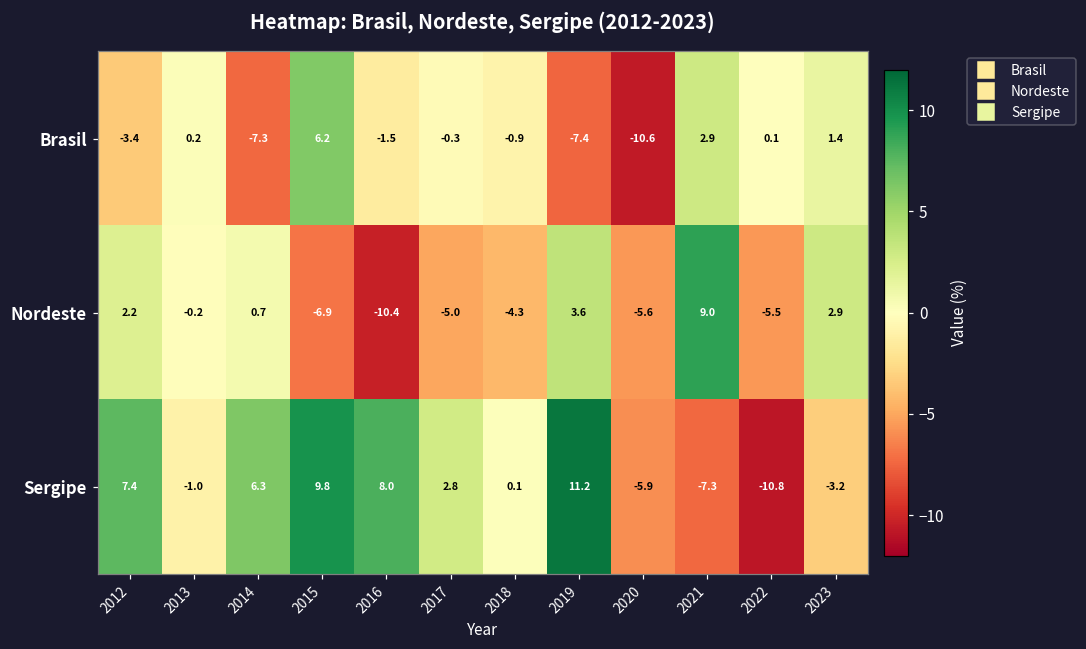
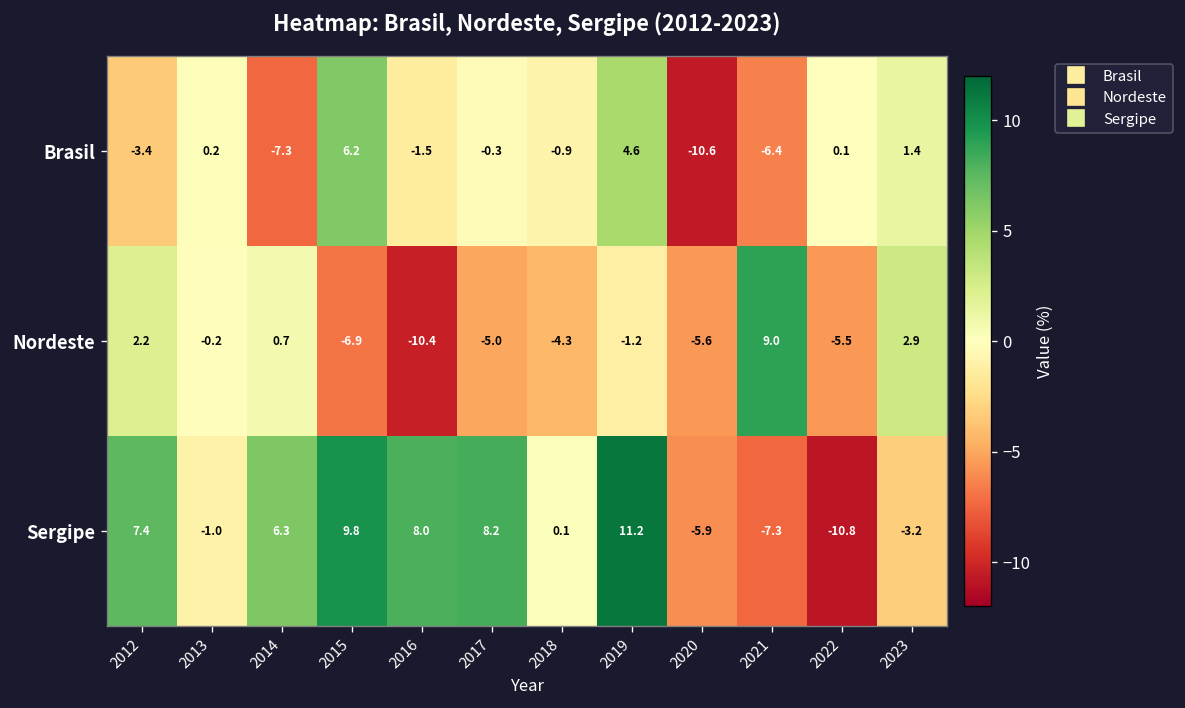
Brasil, 2019: -7.4 -> 4.6
Brasil, 2021: 2.9 -> -6.4
Nordeste, 2019: 3.6 -> -1.2
Sergipe, 2017: 2.8 -> 8.2
